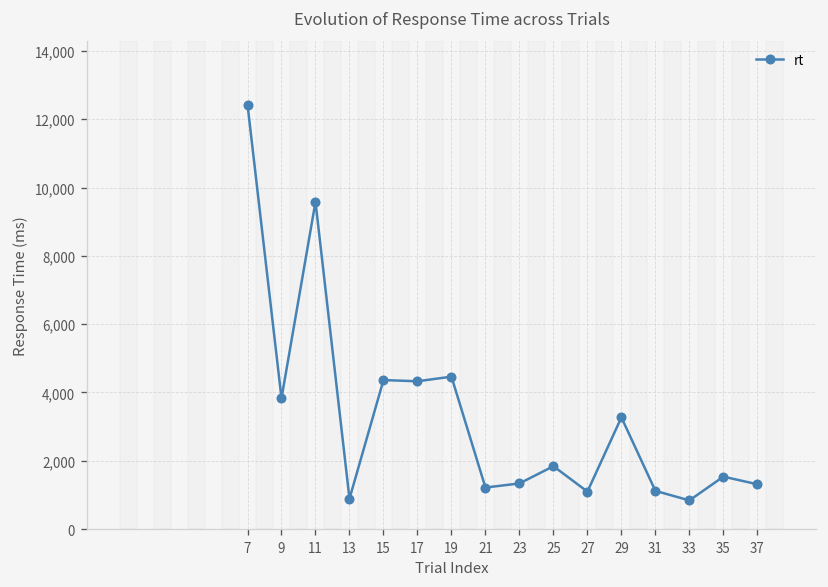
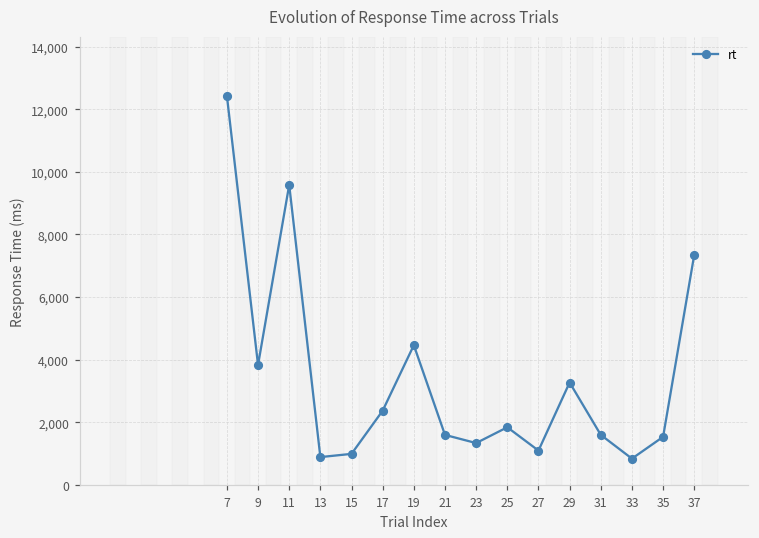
15: 4,400 -> 1,000
17: 4,300 -> 2,400
21: 1,200 -> 1,600
31: 1,100 -> 1,600
37: 1,300 -> 7,400
